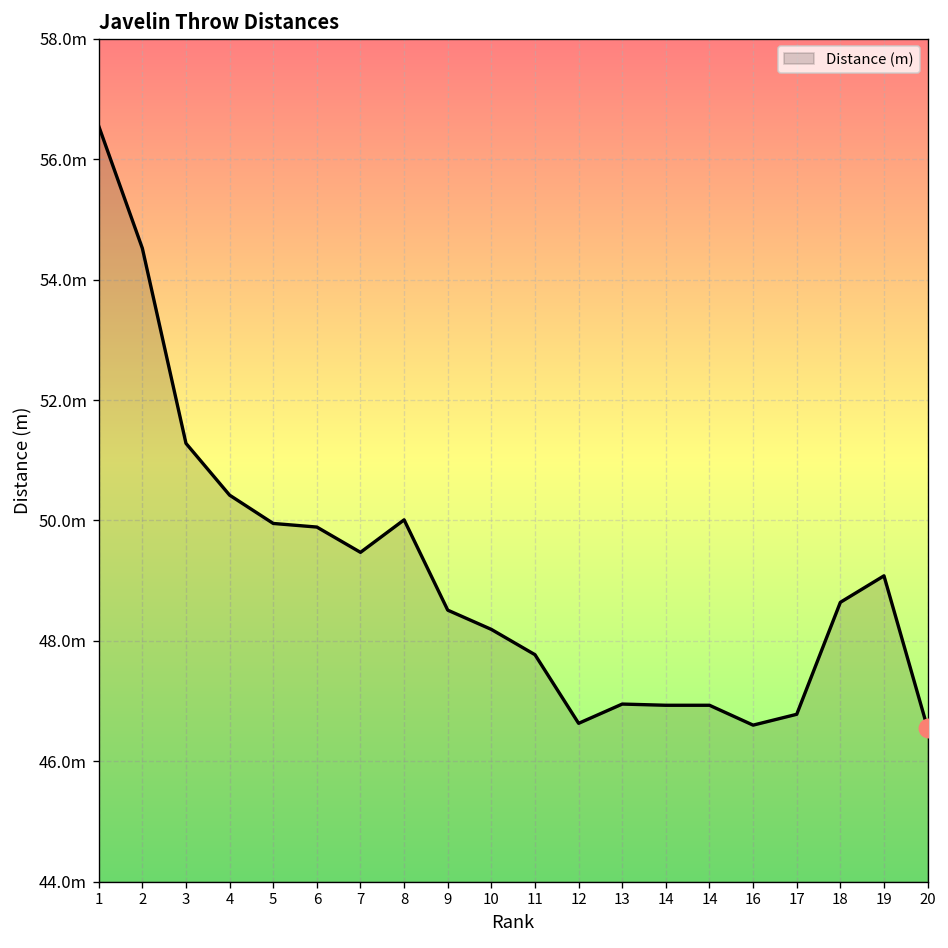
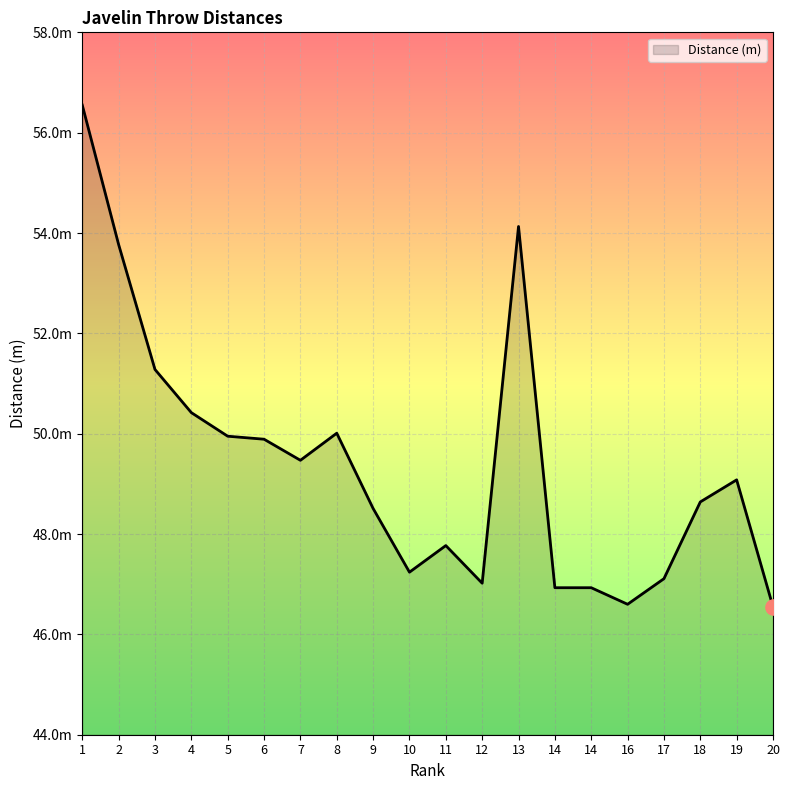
Distance (m), 2: 54.5m -> 53.8m
Distance (m), 10: 48.2m -> 47.2m
Distance (m), 12: 46.6m -> 47.0m
Distance (m), 13: 47.0m -> 54.1m
Distance (m), 17: 46.8m -> 47.1m
